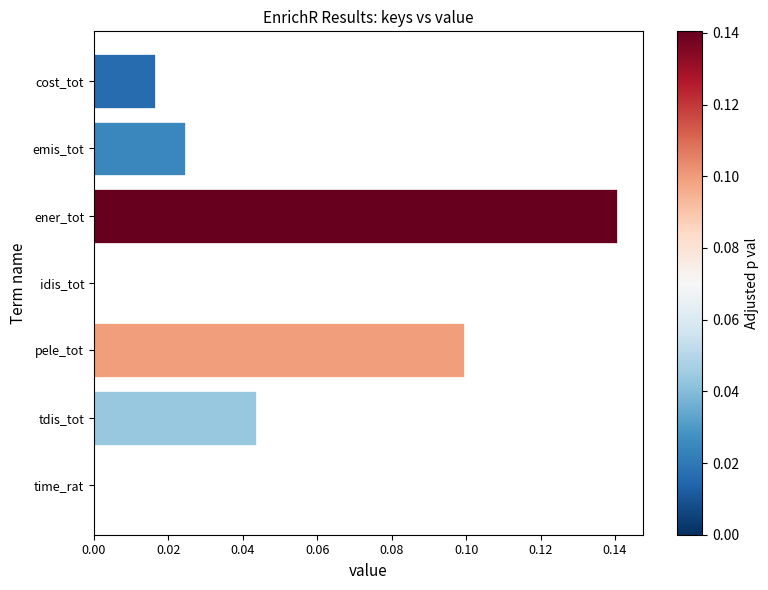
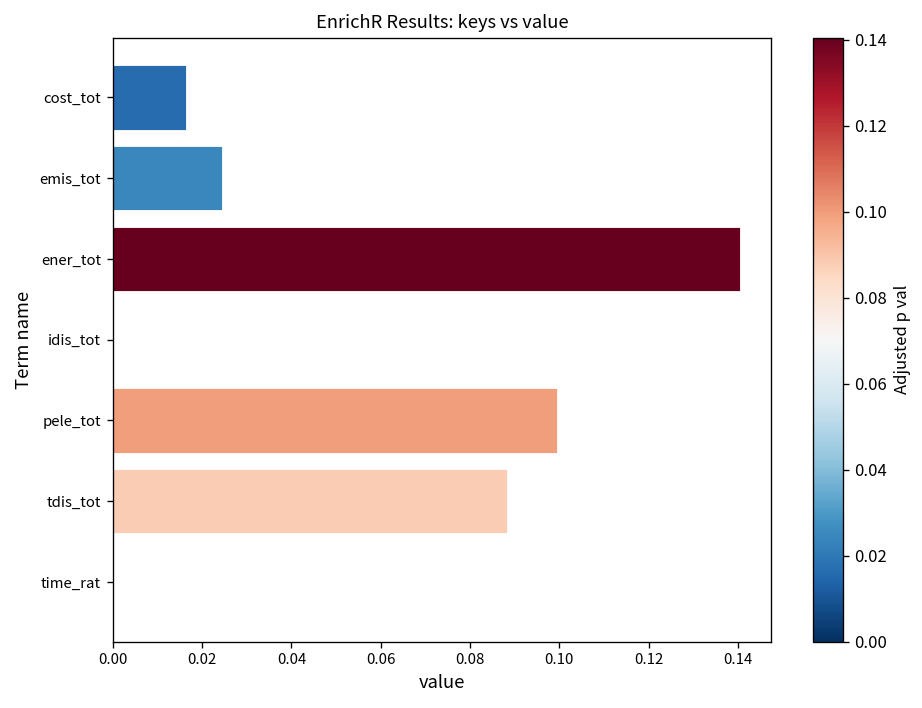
tdis_tot: 0.044 -> 0.088
